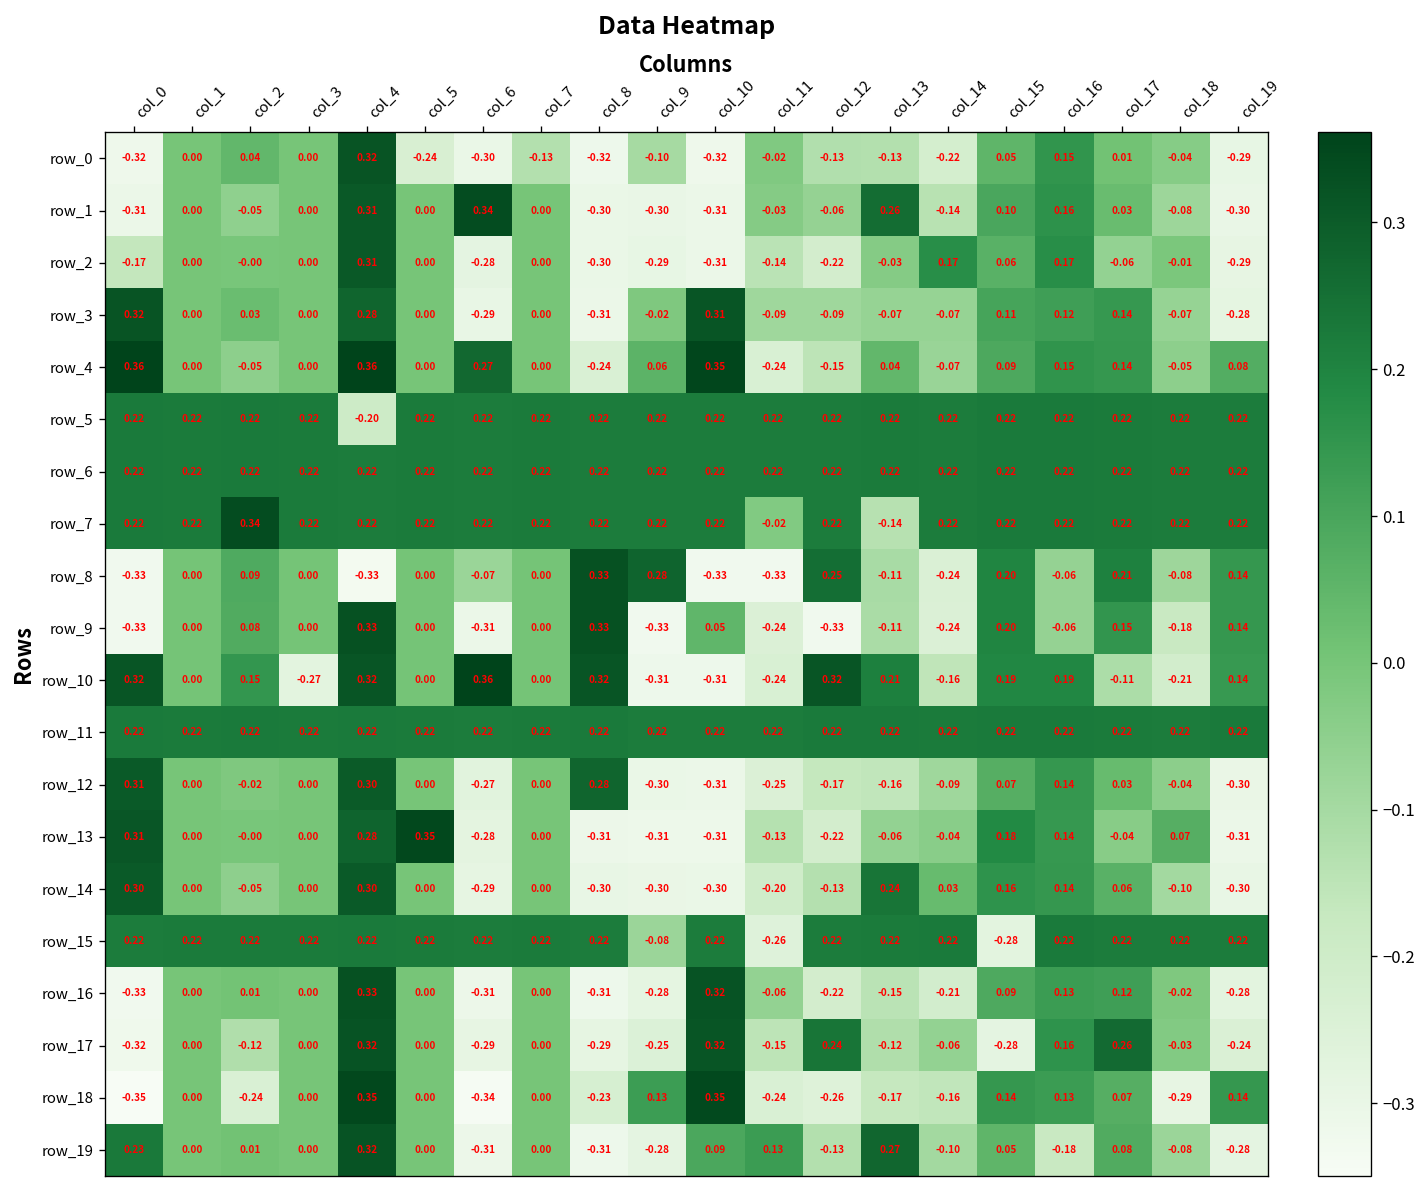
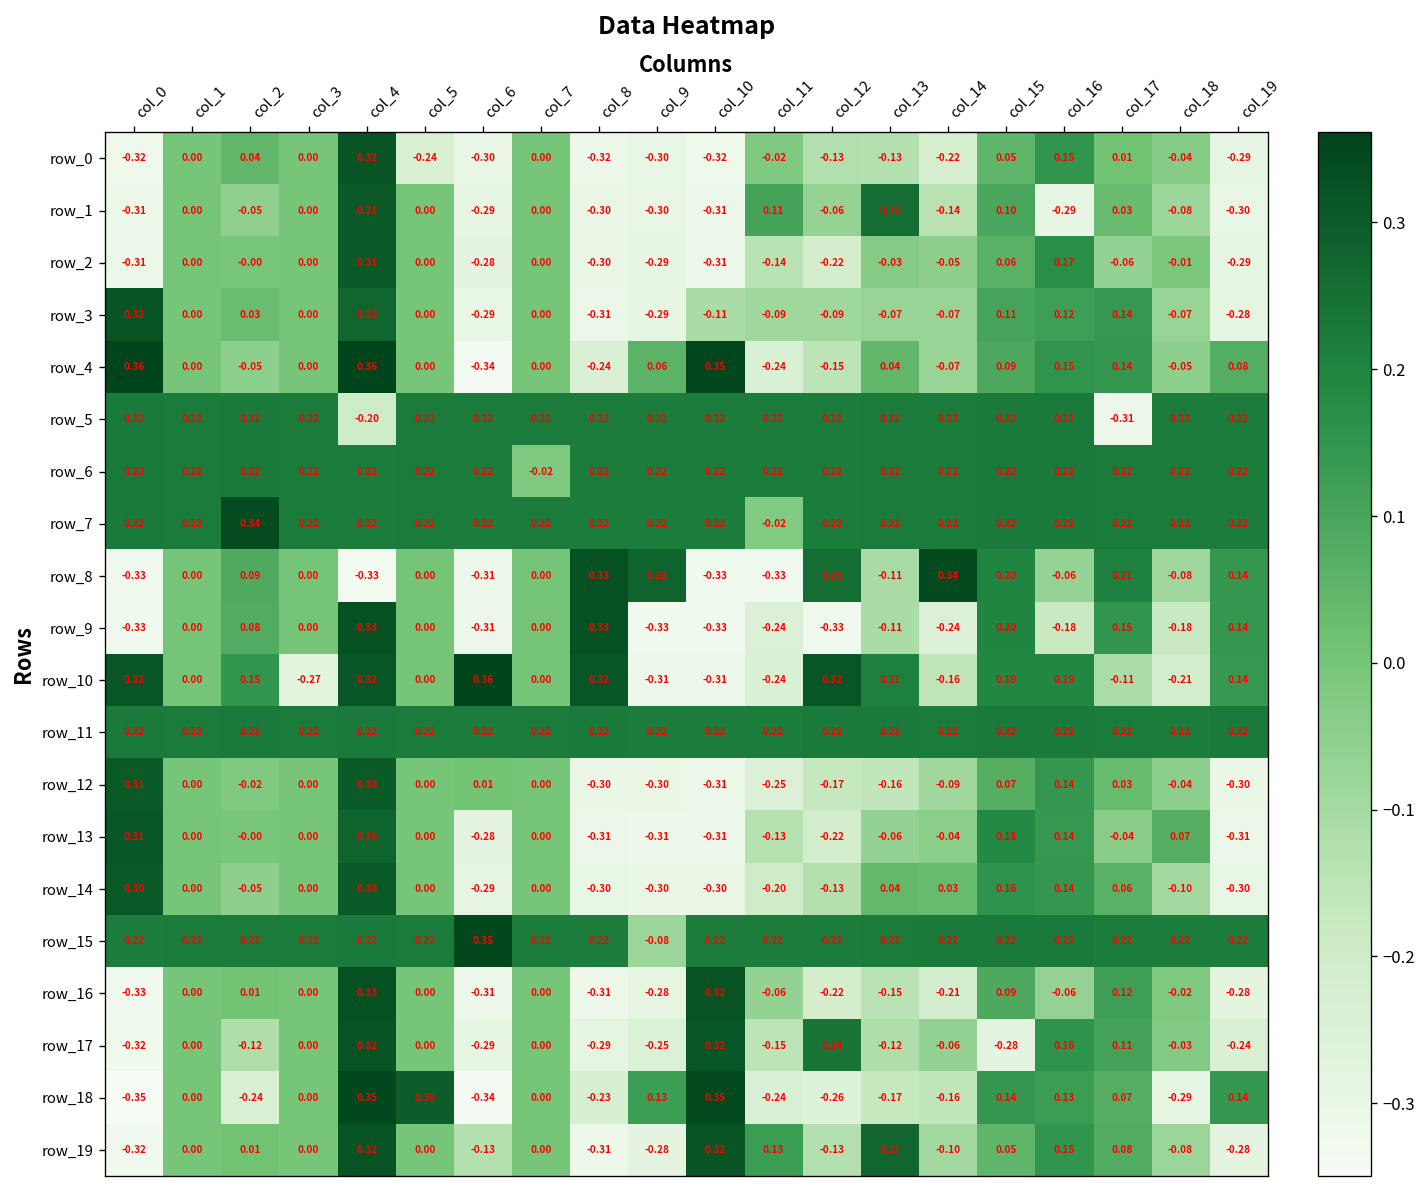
row_0, col_7: -0.13 -> 0.00
row_0, col_9: -0.10 -> -0.30
row_1, col_6: 0.34 -> -0.29
row_1, col_11: -0.03 -> 0.11
row_1, col_16: 0.16 -> -0.29
row_2, col_0: -0.17 -> -0.31
row_2, col_14: 0.17 -> -0.05
row_3, col_9: -0.02 -> -0.29
row_3, col_10: 0.31 -> -0.11
row_4, col_6: 0.27 -> -0.34
row_5, col_17: 0.22 -> -0.31
row_6, col_7: 0.22 -> -0.02
row_7, col_13: -0.14 -> 0.22
row_8, col_6: -0.07 -> -0.31
row_8, col_14: -0.24 -> 0.34
row_9, col_10: 0.05 -> -0.33
row_9, col_16: -0.06 -> -0.18
row_12, col_6: -0.27 -> 0.01
row_12, col_8: 0.28 -> -0.30
row_13, col_5: 0.35 -> 0.00
row_14, col_13: 0.24 -> 0.04
row_15, col_6: 0.22 -> 0.35
row_15, col_11: -0.26 -> 0.22
row_15, col_15: -0.28 -> 0.22
row_16, col_16: 0.13 -> -0.06
row_17, col_17: 0.26 -> 0.11
row_18, col_5: 0.00 -> 0.30
row_19, col_0: 0.23 -> -0.32
row_19, col_6: -0.31 -> -0.13
row_19, col_10: 0.09 -> 0.32
row_19, col_16: -0.18 -> 0.15
